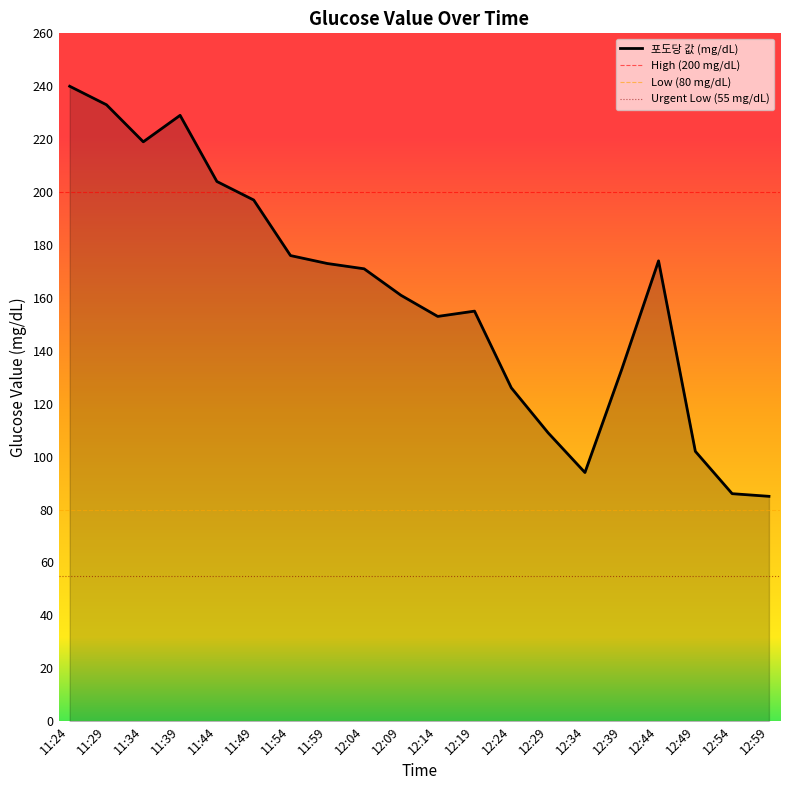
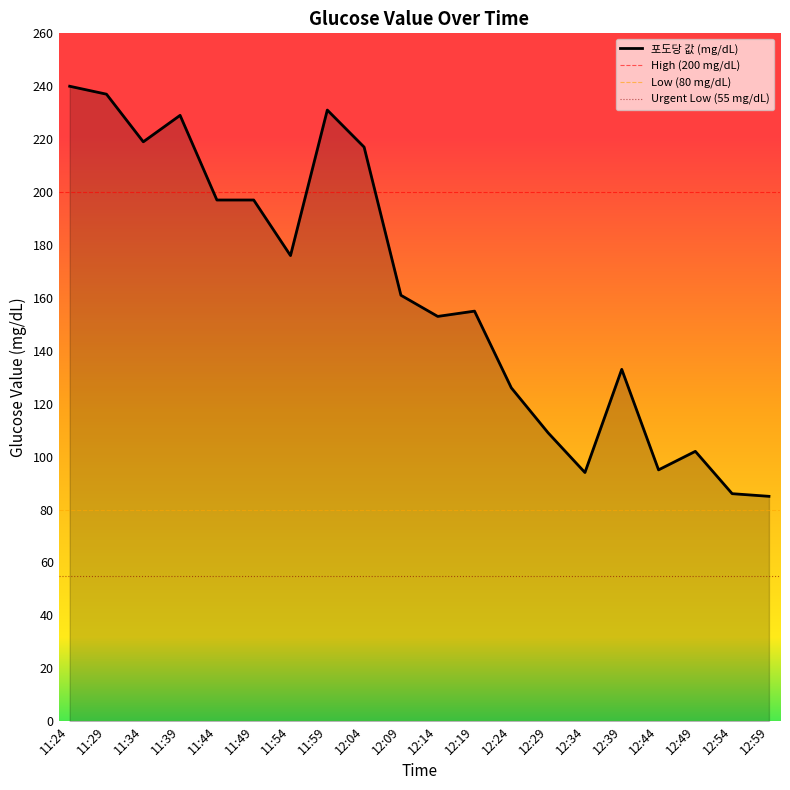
11:29: 233 -> 237
11:44: 204 -> 197
11:59: 173 -> 231
12:04: 171 -> 217
12:44: 174 -> 95
